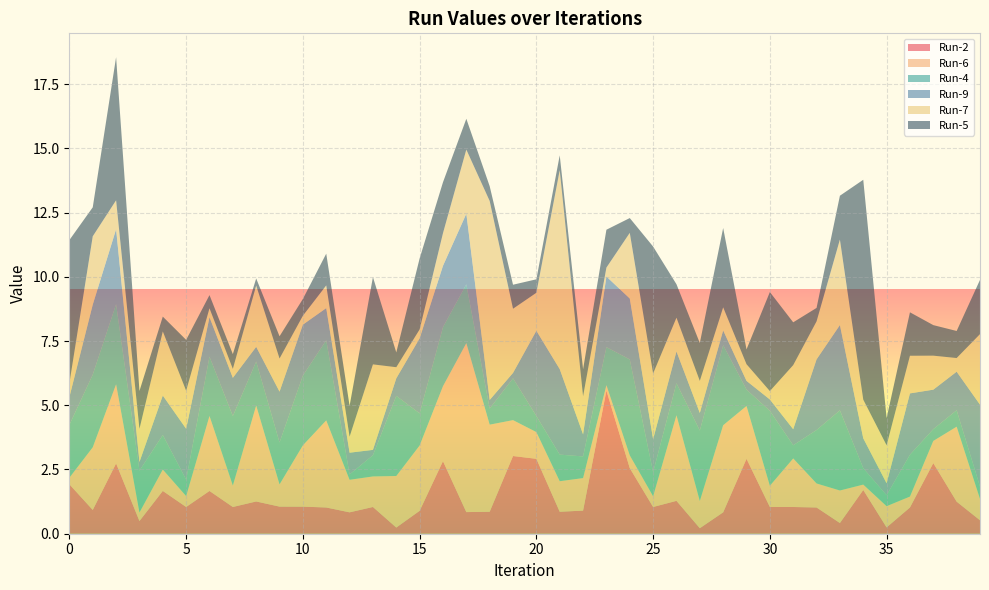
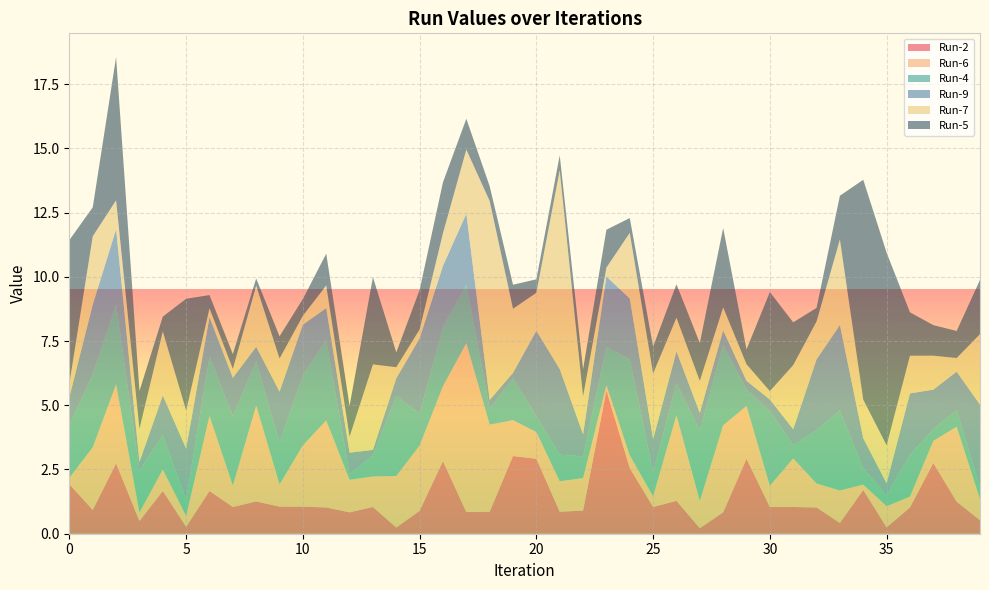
Run-2, 5: 1.0 -> 0.3
Run-5, 5: 2.0 -> 4.4
Run-5, 15: 2.8 -> 1.5
Run-5, 25: 4.9 -> 1.0
Run-5, 35: 1.1 -> 7.5
